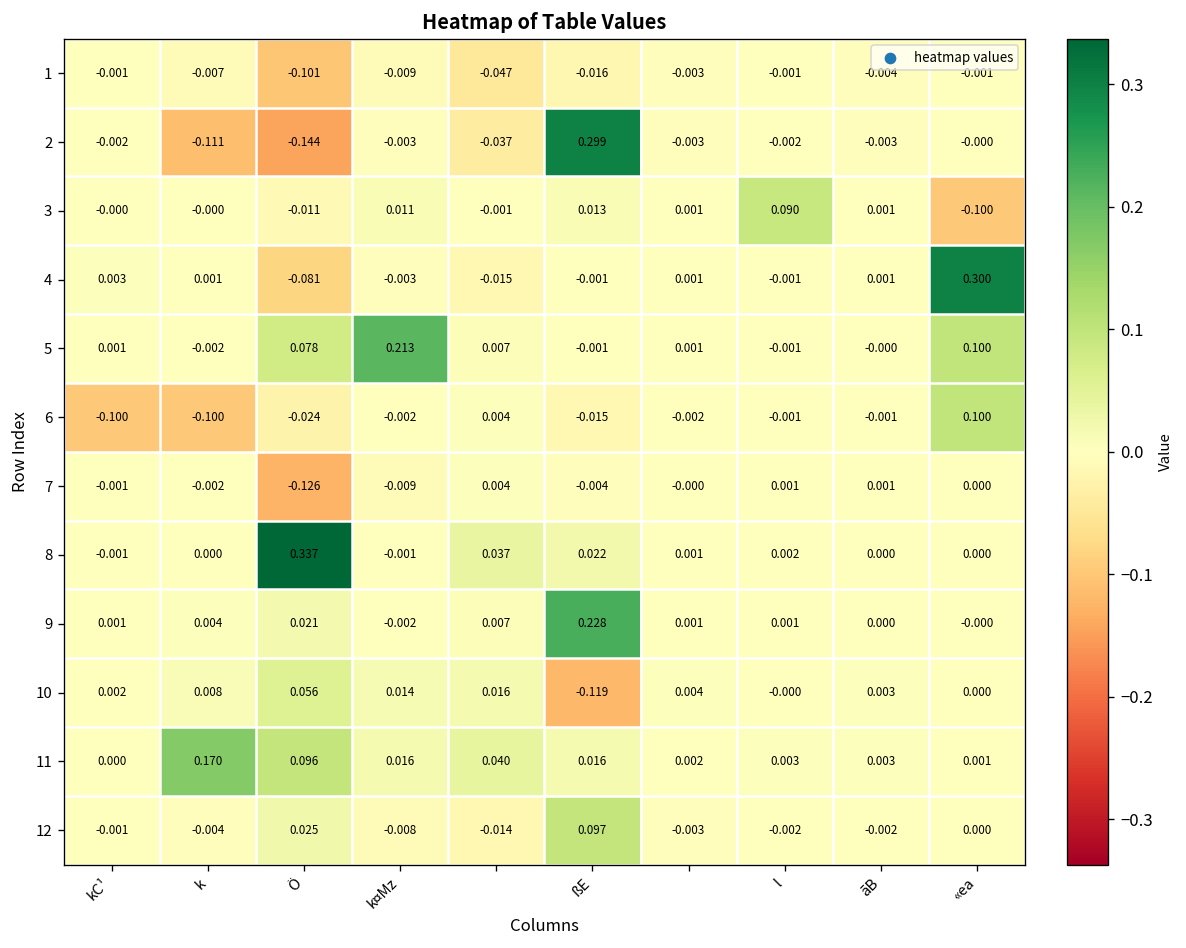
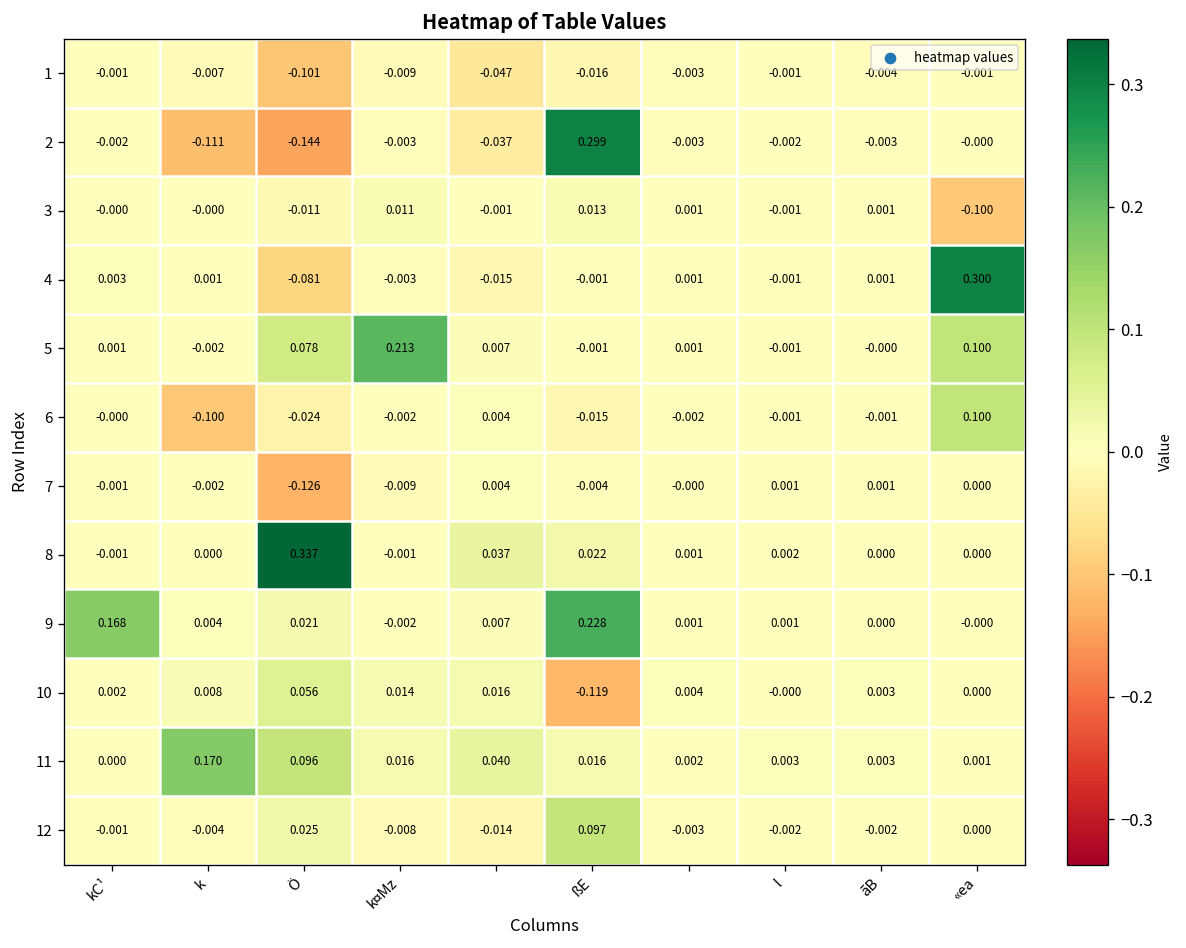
3, l: 0.090 -> -0.001
6, kC¹: -0.100 -> -0.000
9, kC¹: 0.001 -> 0.168
